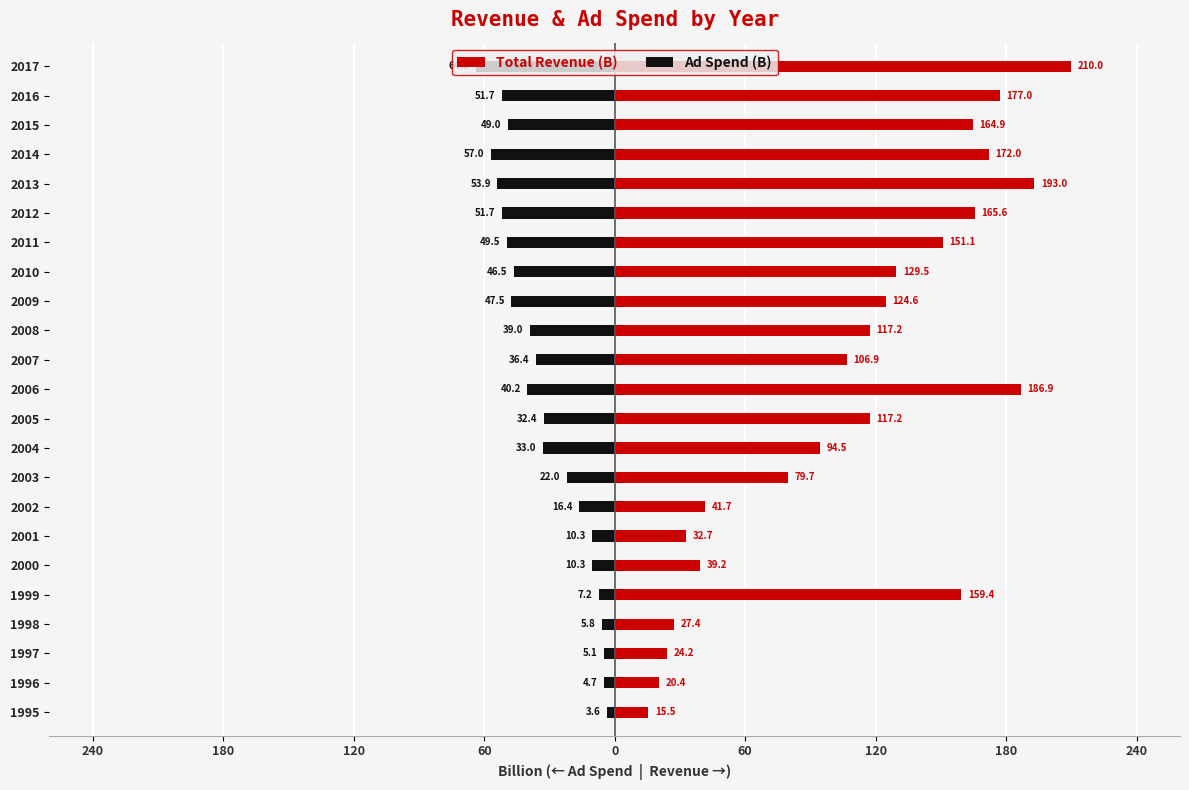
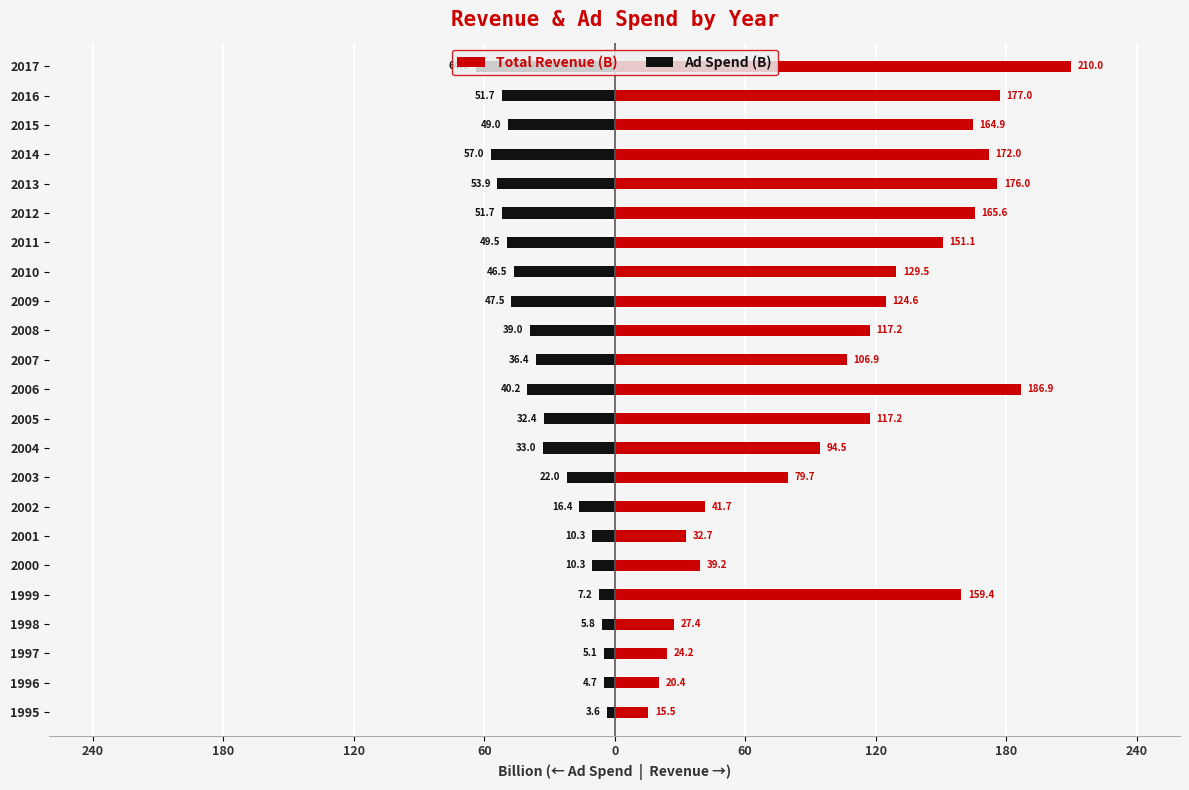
Total Revenue (B), 2013: 193.0 -> 176.0
